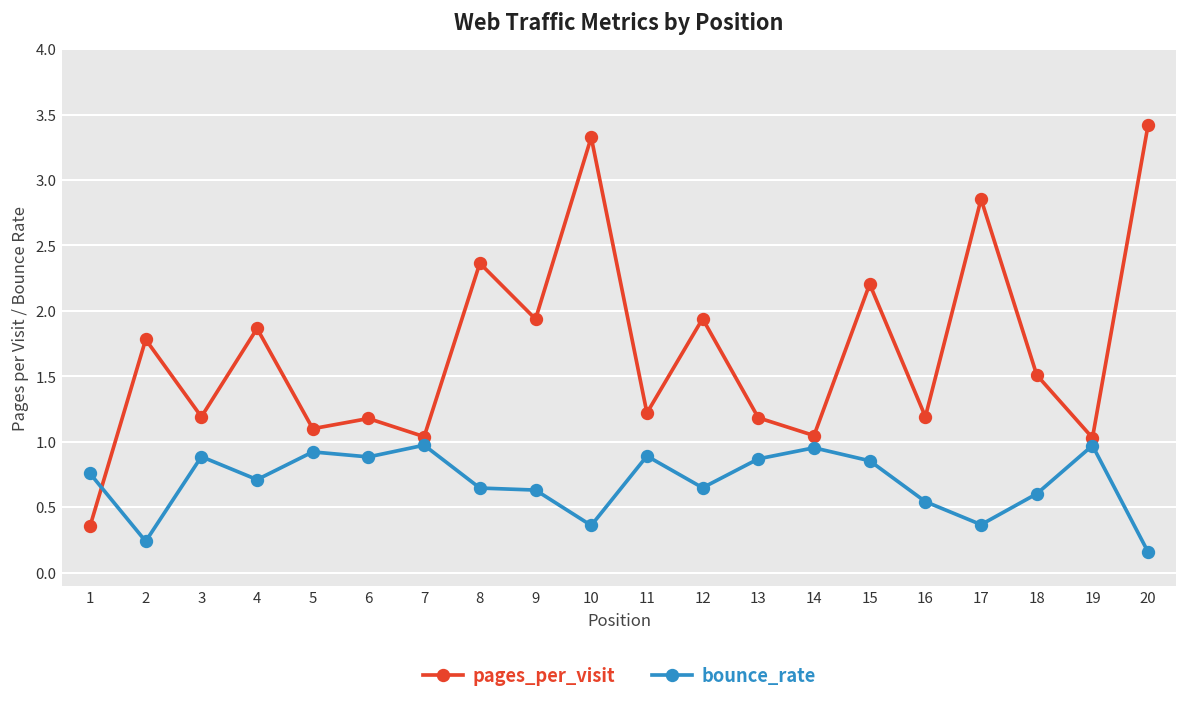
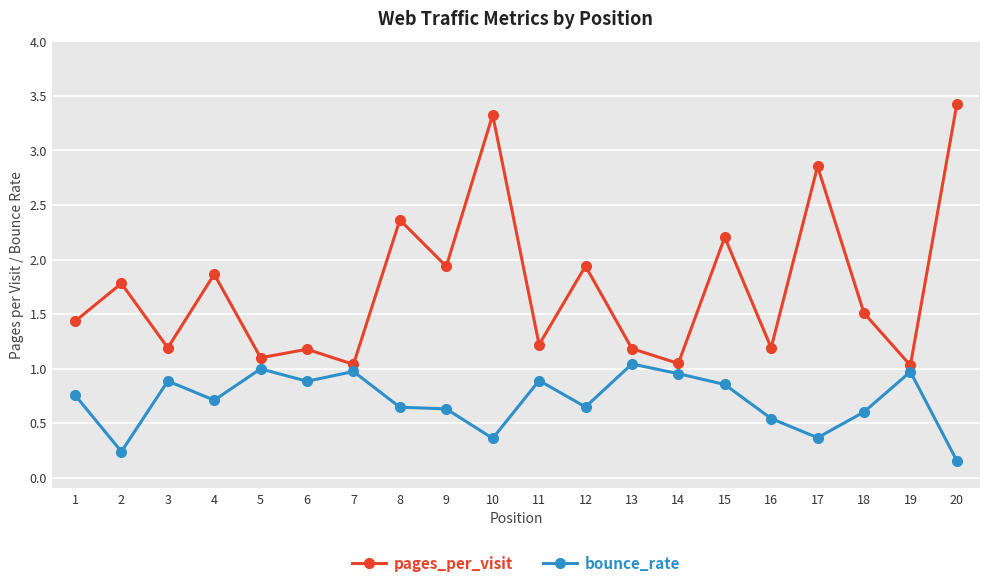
pages_per_visit, 1: 0.35 -> 1.43
bounce_rate, 5: 0.92 -> 1.00
bounce_rate, 13: 0.87 -> 1.04
